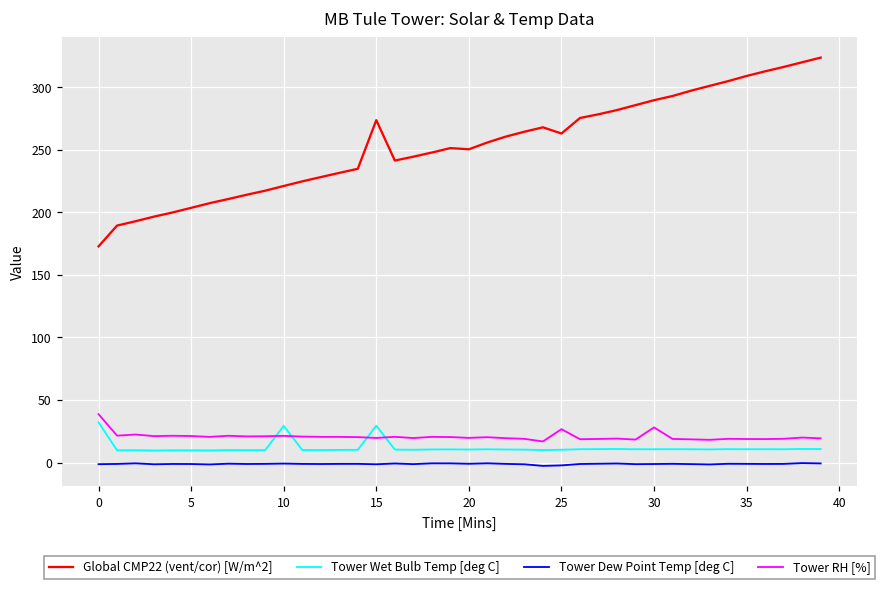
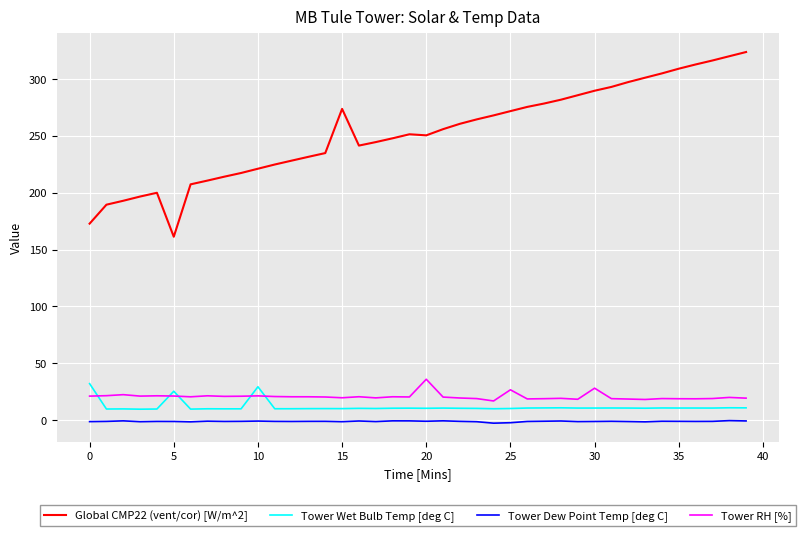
Tower RH [%], 0: 39 -> 21
Global CMP22 (vent/cor) [W/m^2], 5: 204 -> 161
Tower Wet Bulb Temp [deg C], 5: 10 -> 25
Tower Wet Bulb Temp [deg C], 15: 29 -> 10
Tower RH [%], 20: 20 -> 36
Global CMP22 (vent/cor) [W/m^2], 25: 263 -> 272
